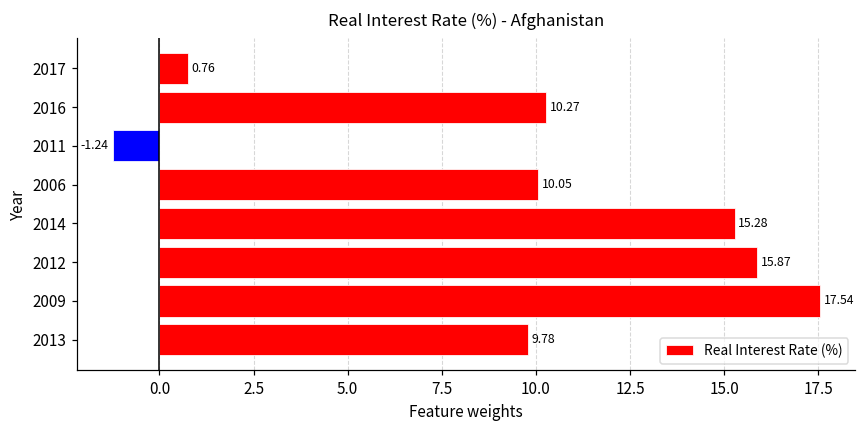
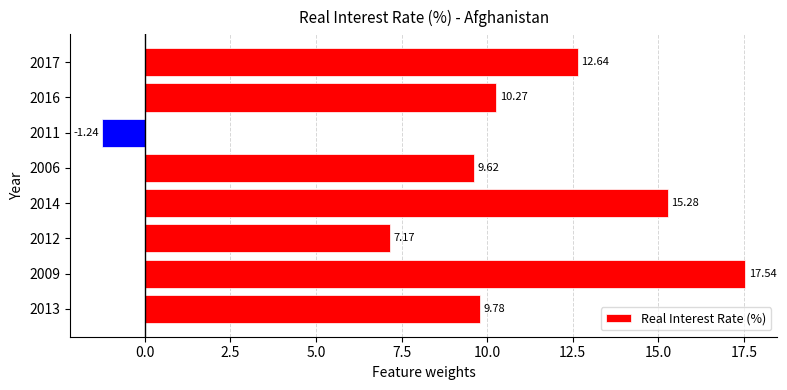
2017: 0.76 -> 12.64
2006: 10.05 -> 9.62
2012: 15.87 -> 7.17
